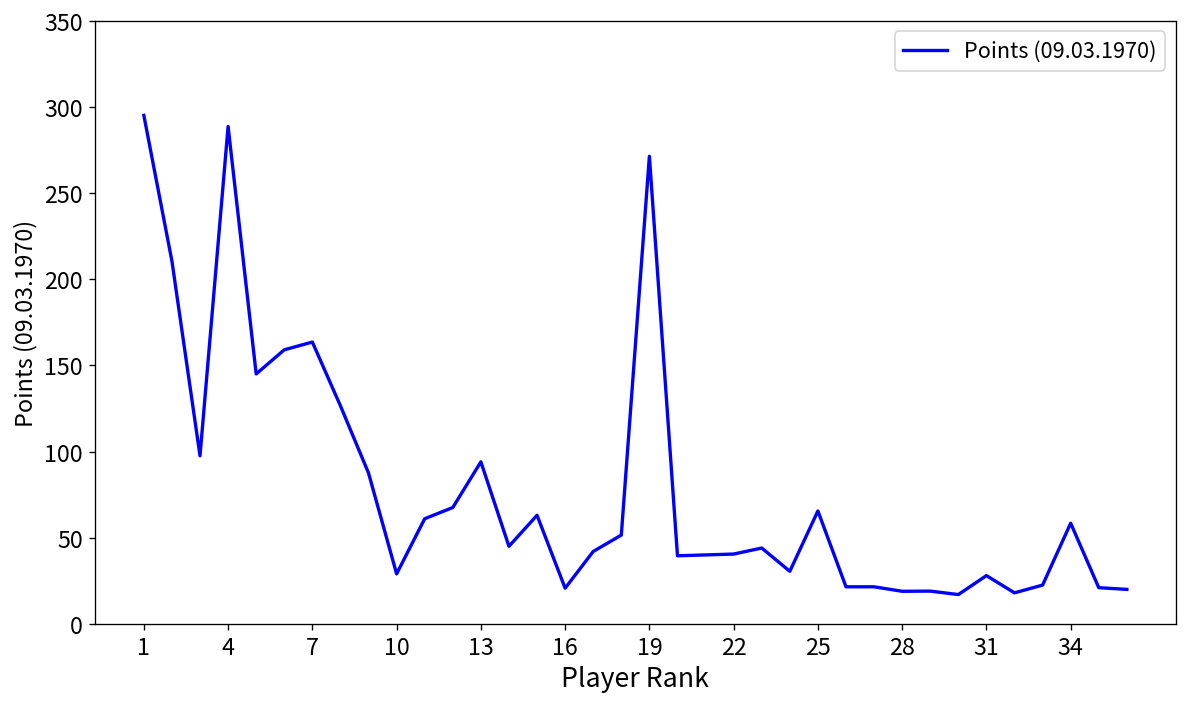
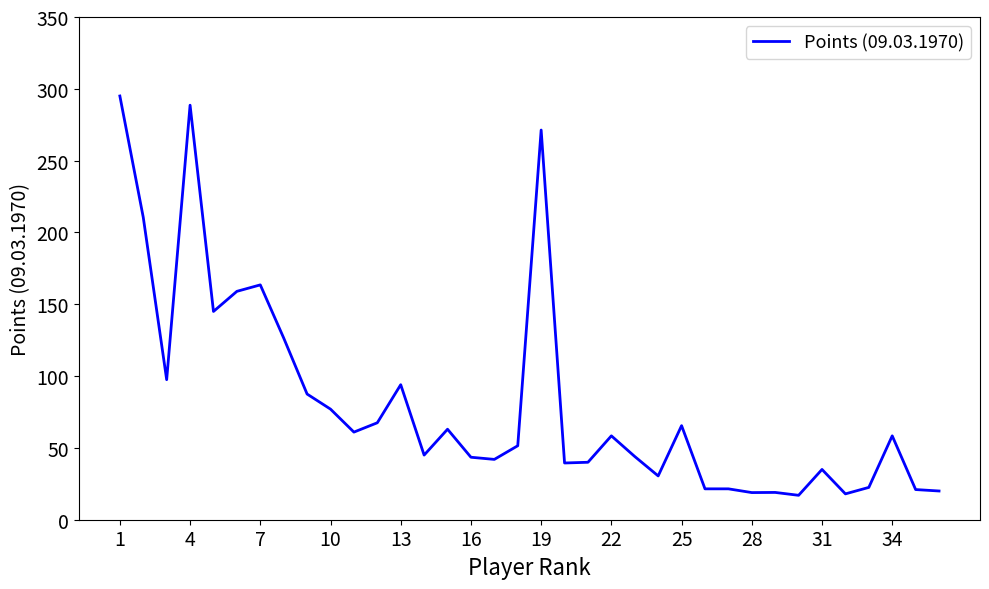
10: 29 -> 77
16: 21 -> 44
22: 41 -> 58
31: 28 -> 35
